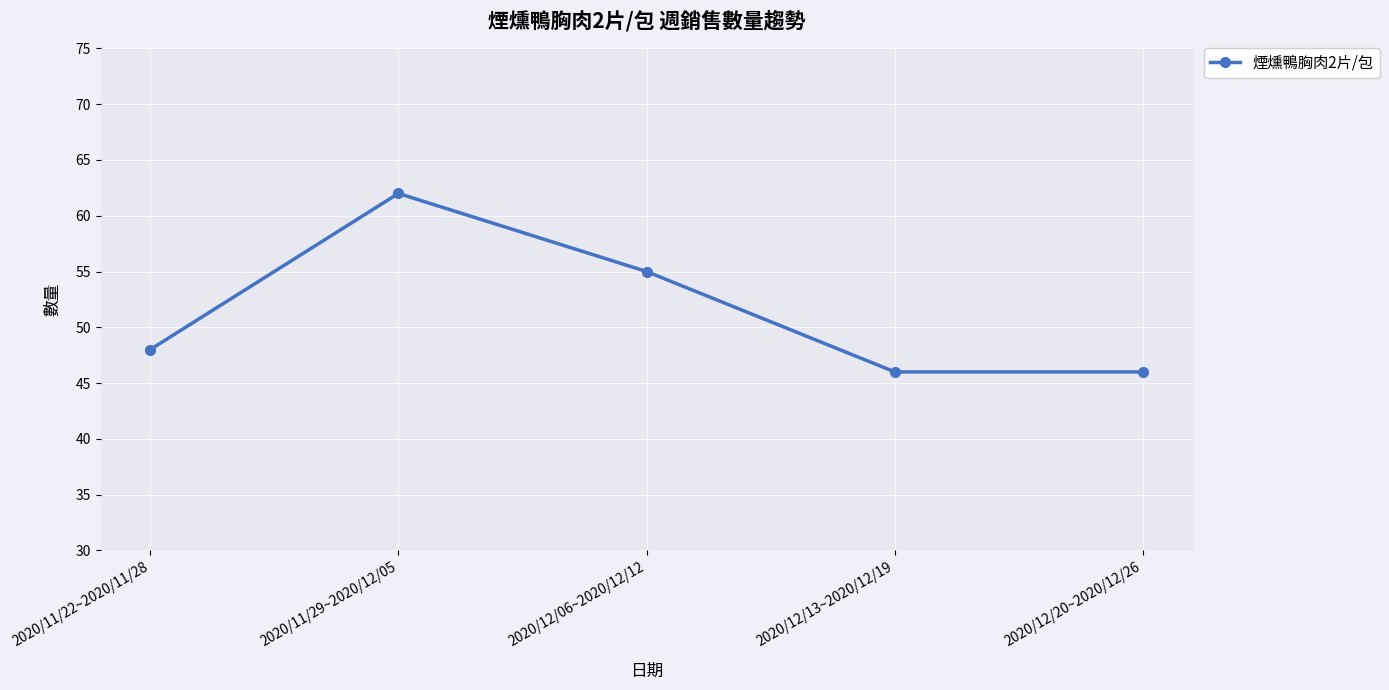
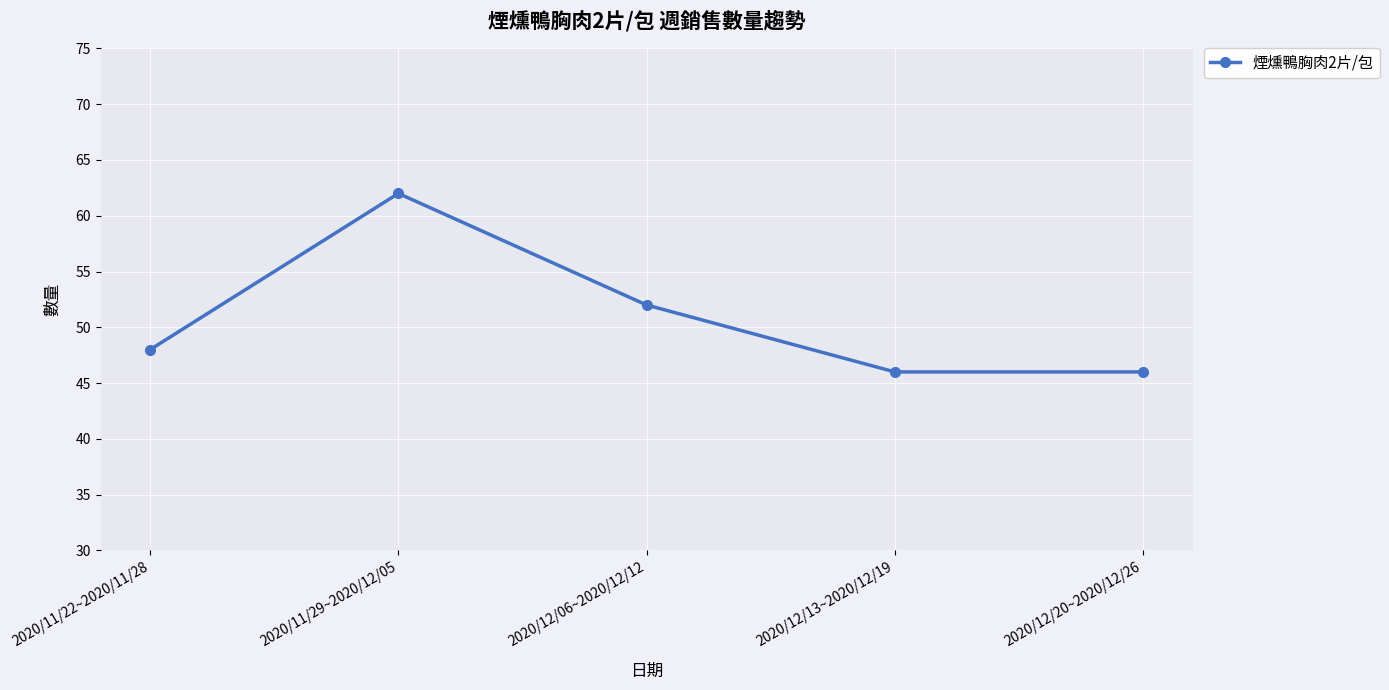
2020/12/06~2020/12/12: 55 -> 52
